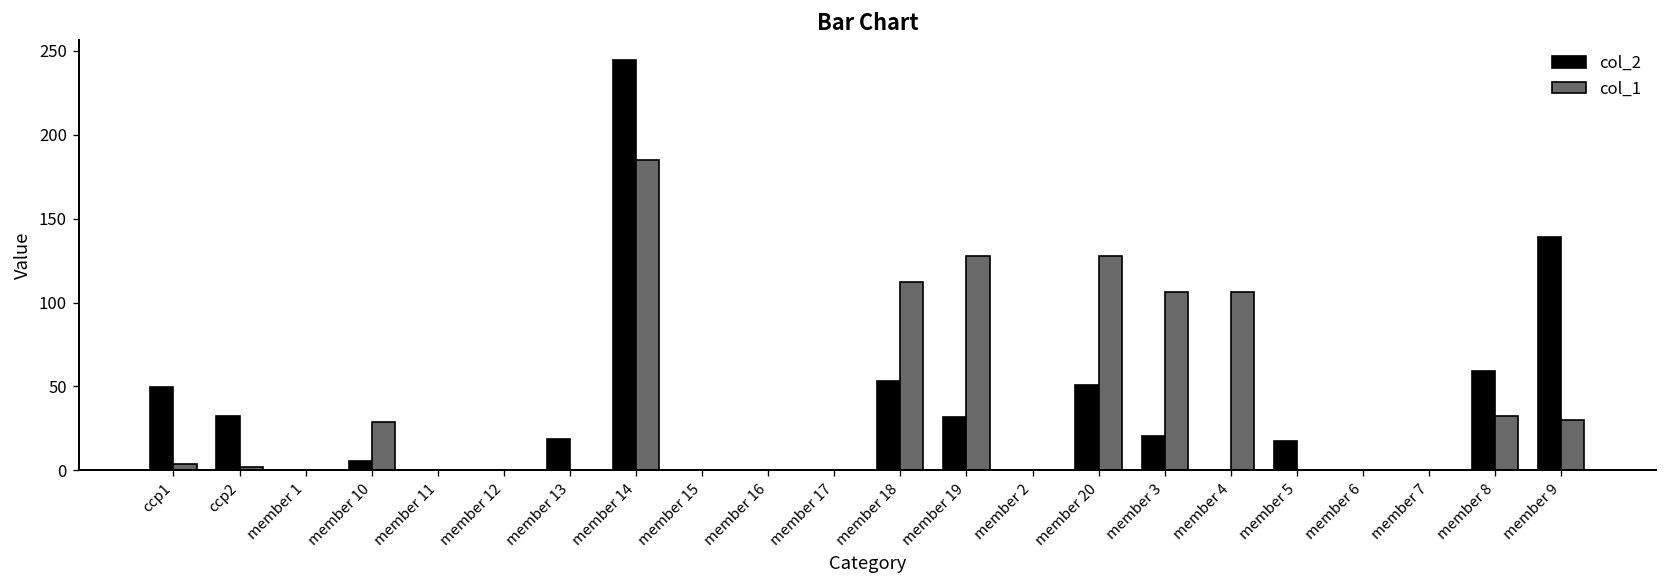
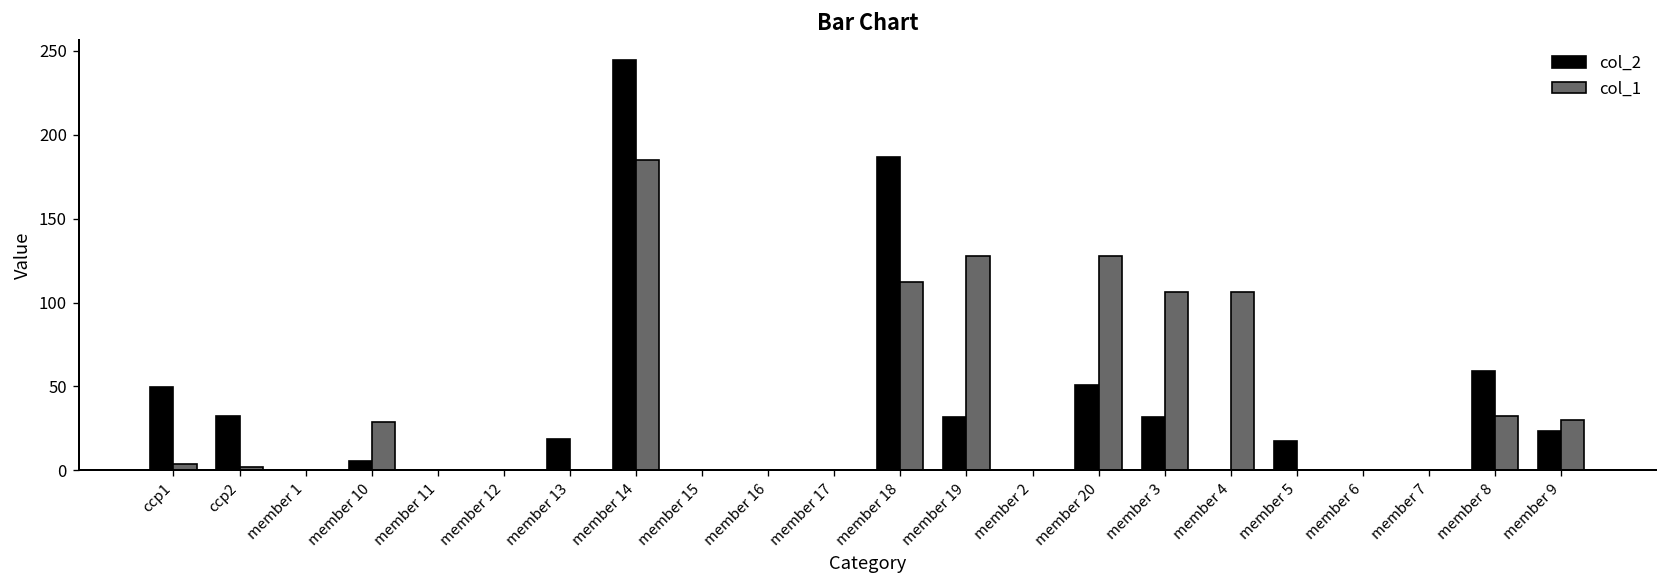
col_2, member 18: 53 -> 187
col_2, member 3: 20 -> 32
col_2, member 9: 139 -> 24
